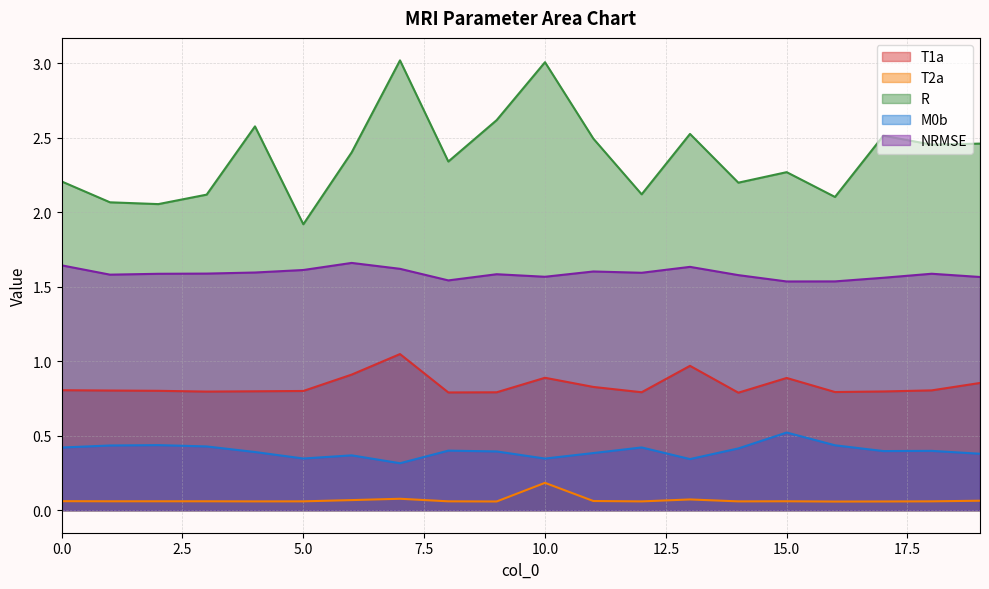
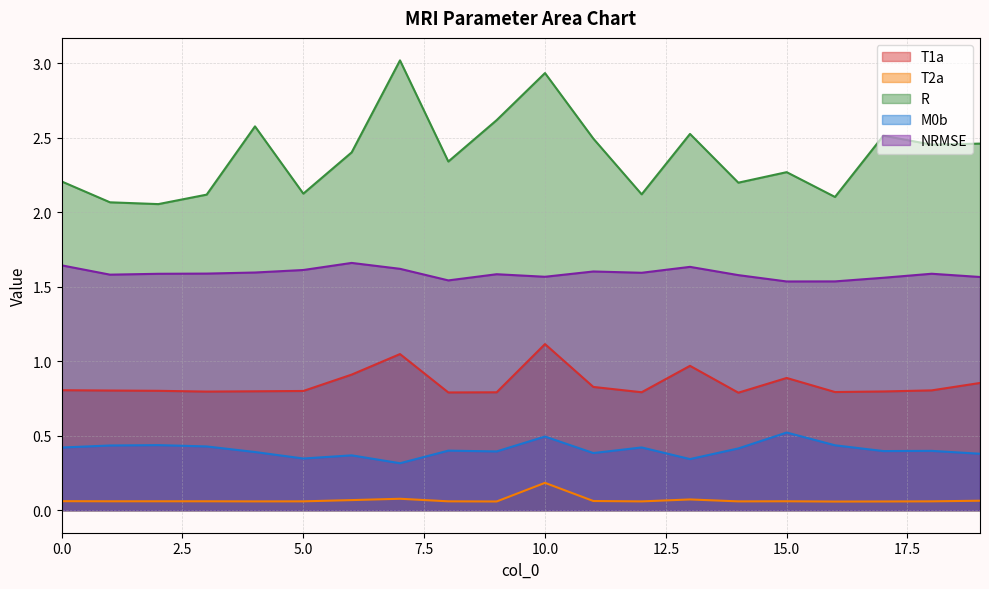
R, 5.0: 1.92 -> 2.12
T1a, 10.0: 0.89 -> 1.12
R, 10.0: 3.01 -> 2.93
M0b, 10.0: 0.35 -> 0.49
